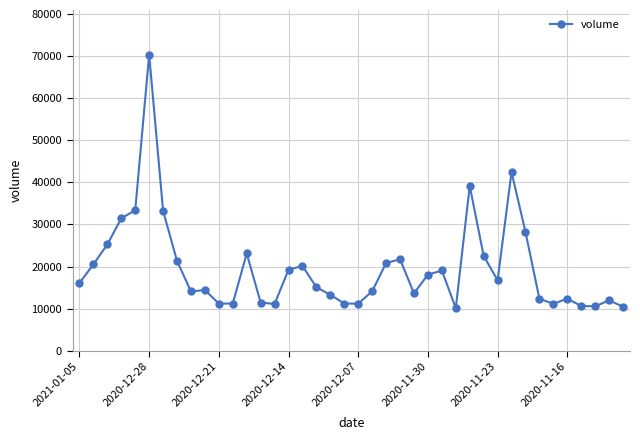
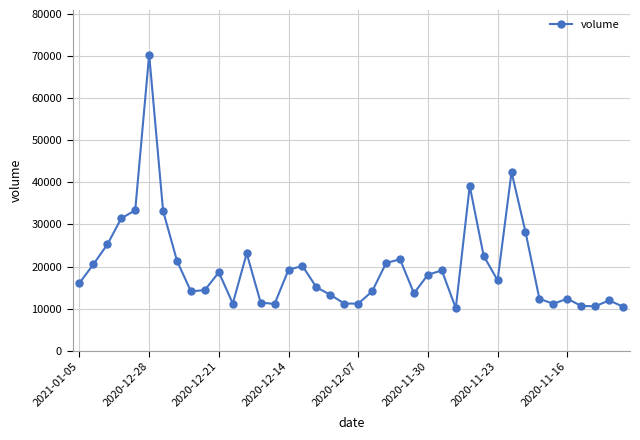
2020-12-21: 11000 -> 19000
